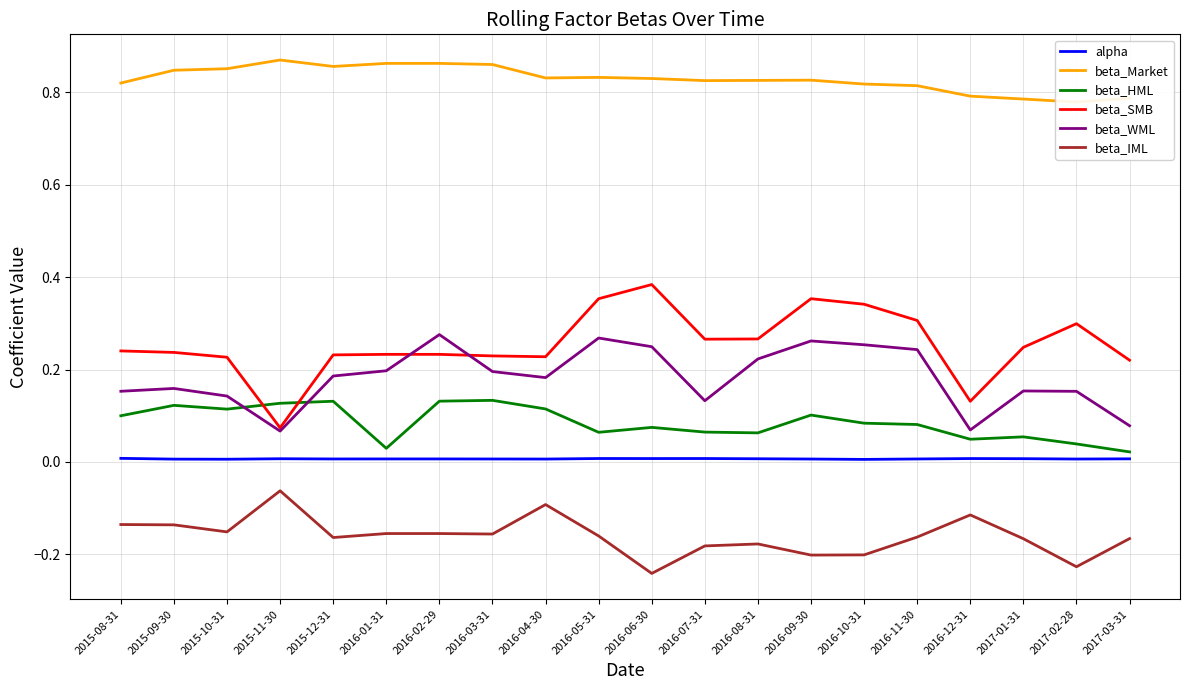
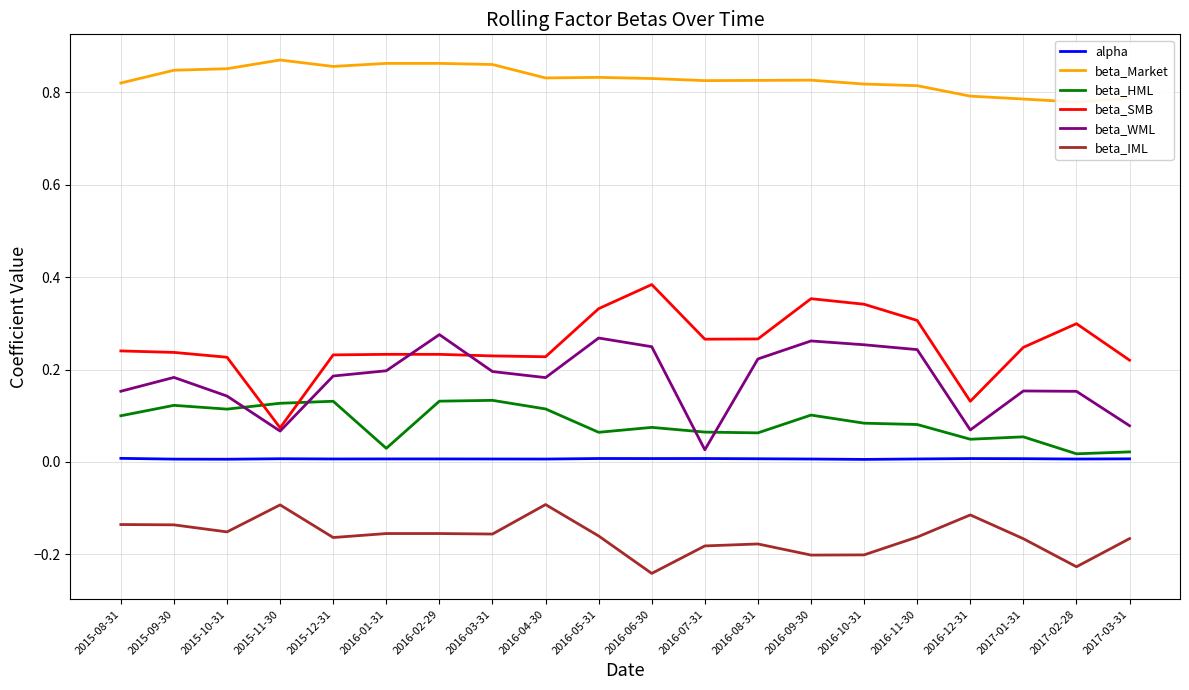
beta_WML, 2015-09-30: 0.16 -> 0.18
beta_IML, 2015-11-30: -0.06 -> -0.09
beta_SMB, 2016-05-31: 0.35 -> 0.33
beta_WML, 2016-07-31: 0.13 -> 0.03
beta_HML, 2017-02-28: 0.04 -> 0.02
